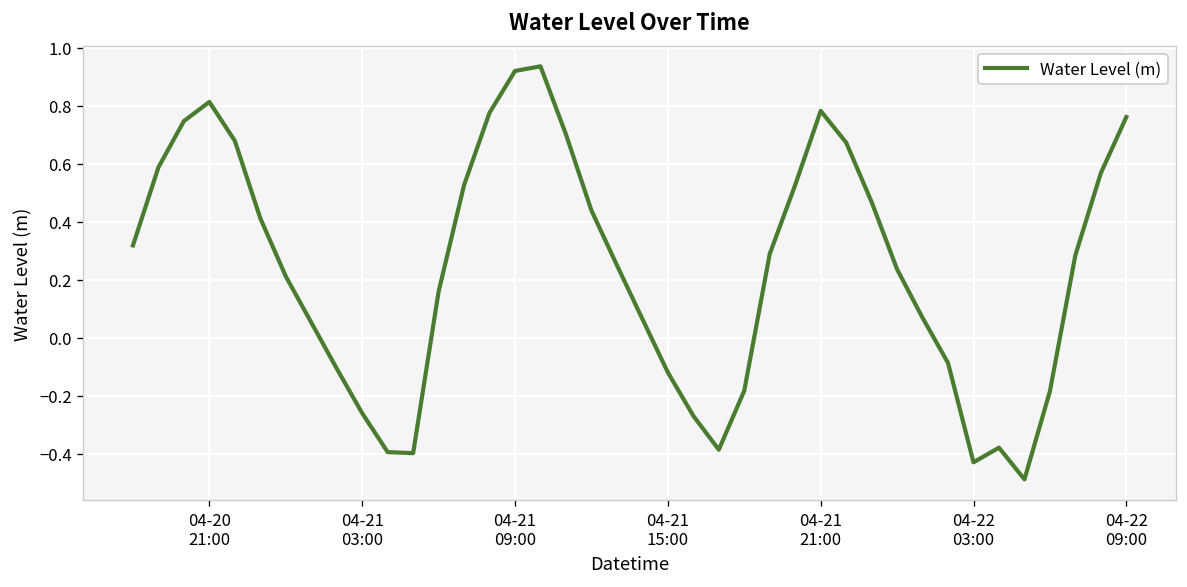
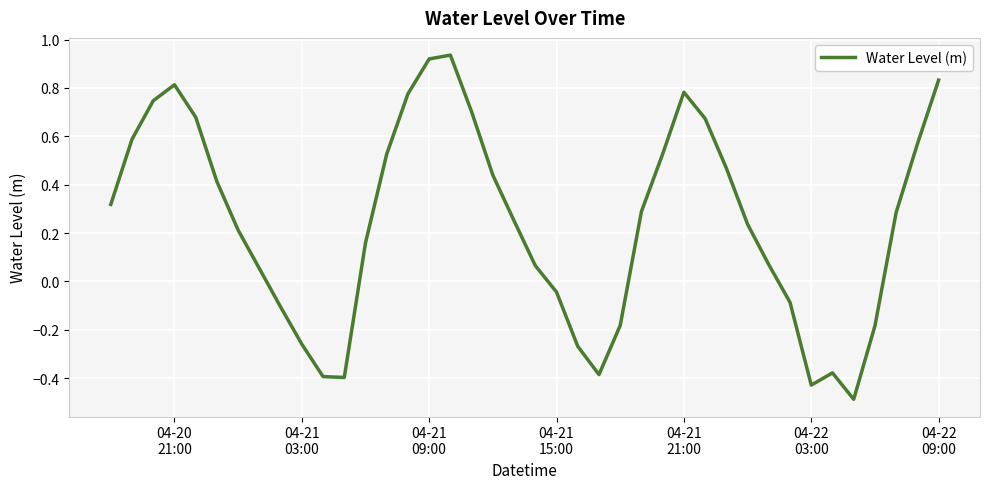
04-21 15:00: -0.12 -> -0.04
04-22 09:00: 0.76 -> 0.83
